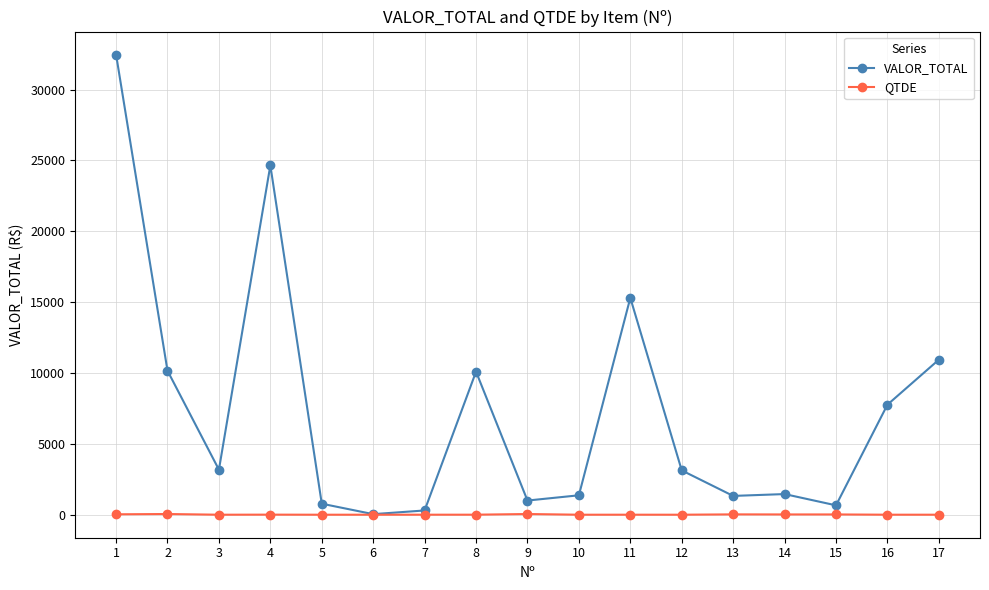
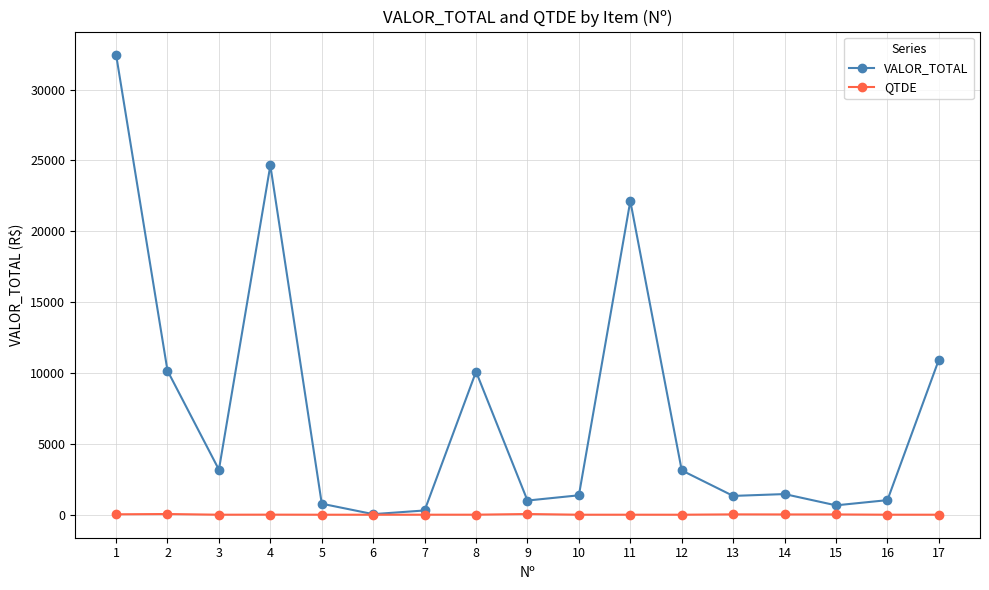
VALOR_TOTAL, 11: 15300 -> 22100
VALOR_TOTAL, 16: 7800 -> 1000
